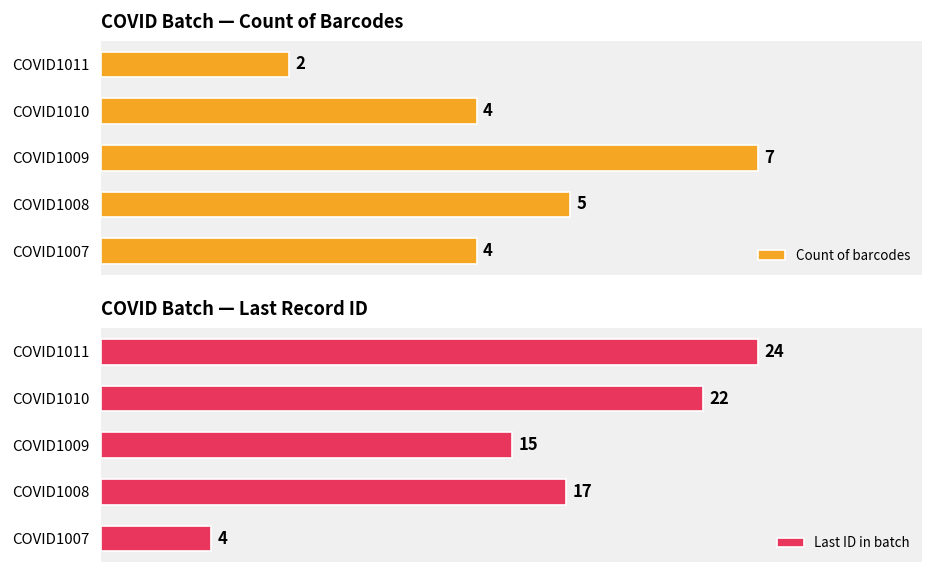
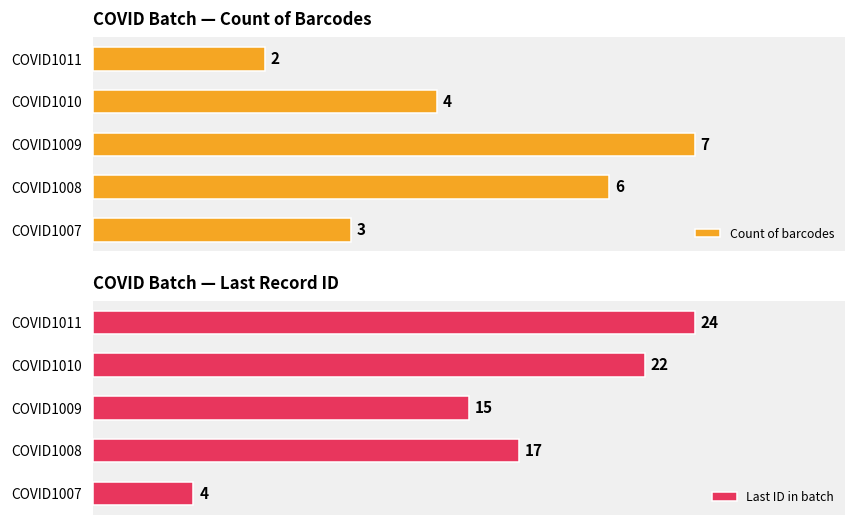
COVID Batch — Count of Barcodes, COVID1008: 5 -> 6
COVID Batch — Count of Barcodes, COVID1007: 4 -> 3
